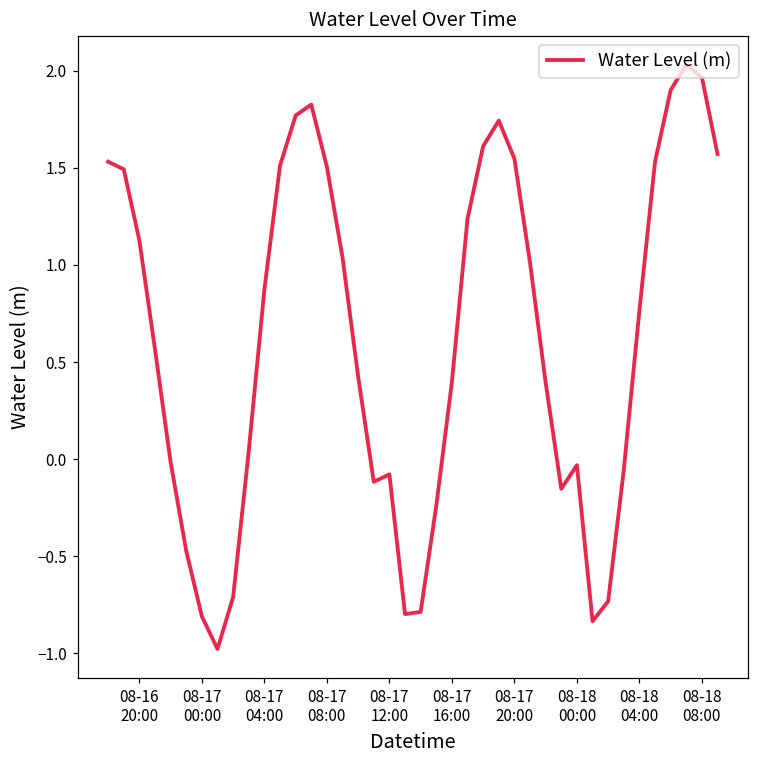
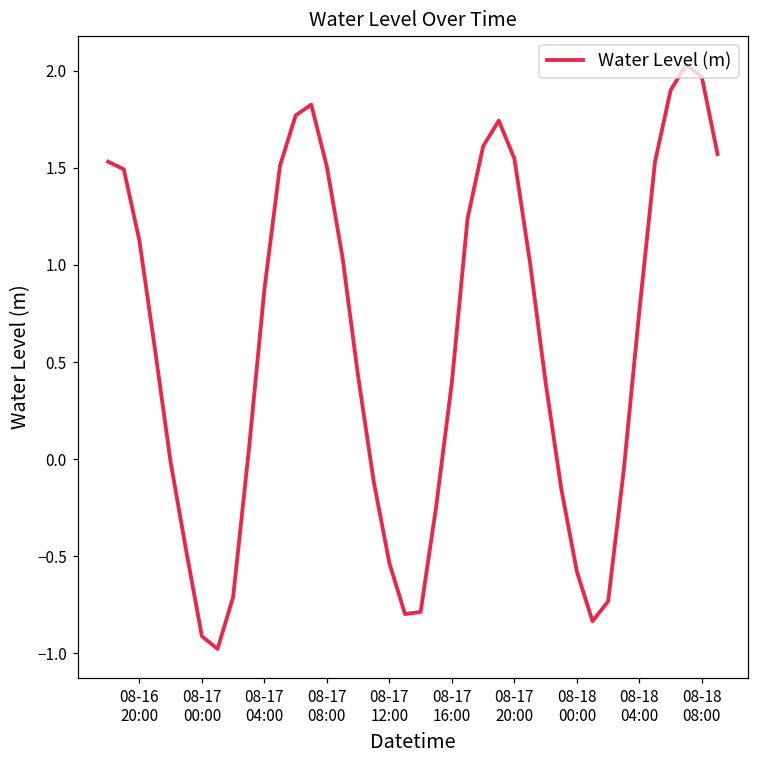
08-17 00:00: -0.81 -> -0.91
08-17 12:00: -0.08 -> -0.54
08-18 00:00: -0.03 -> -0.58
